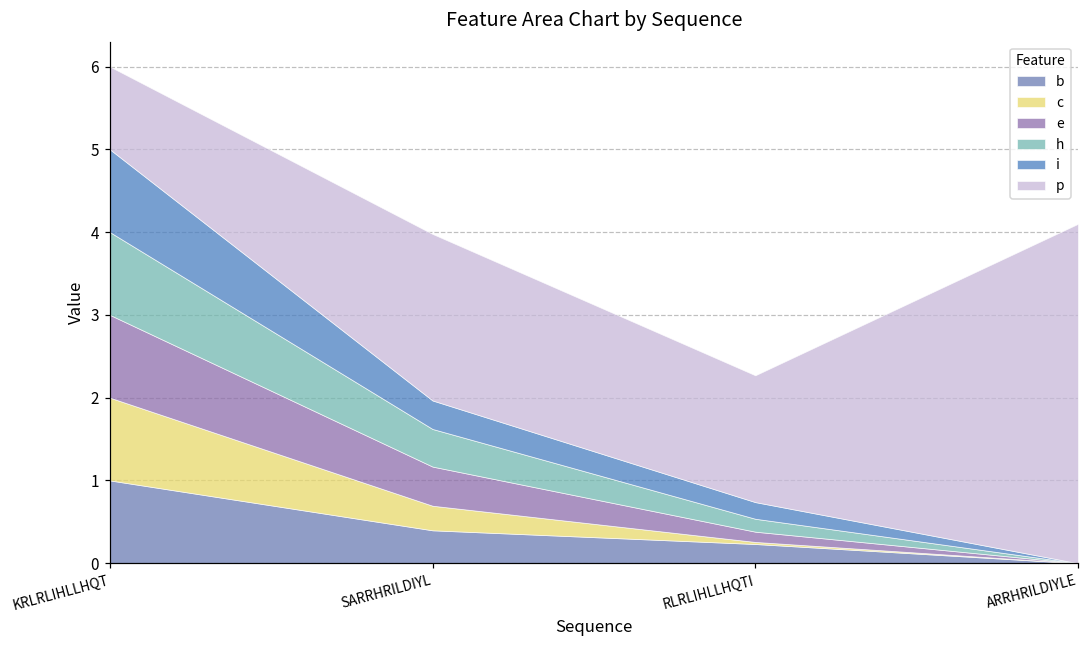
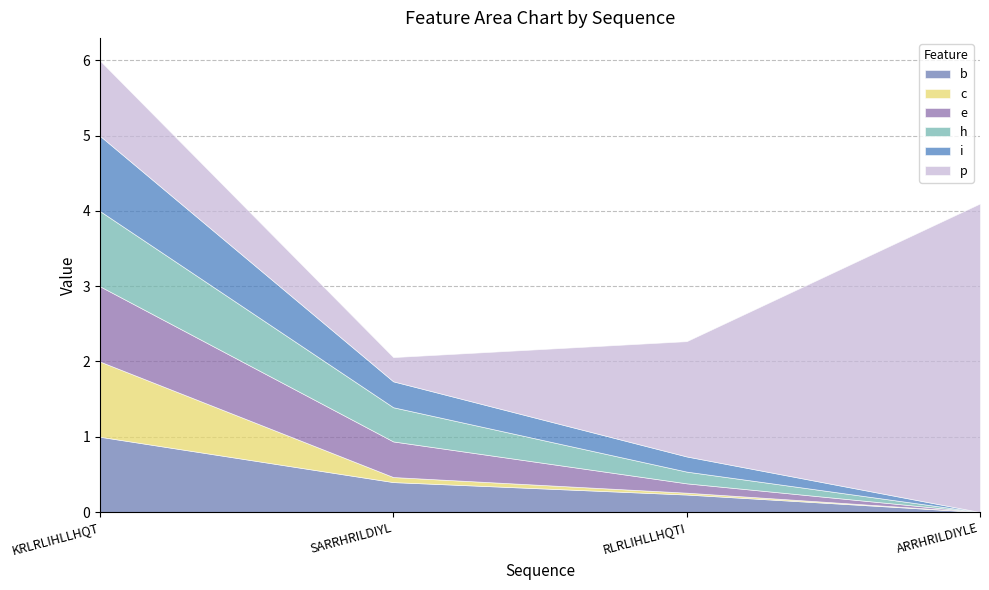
c, SARRHRILDIYL: 0.3 -> 0.1
p, SARRHRILDIYL: 2.0 -> 0.3
